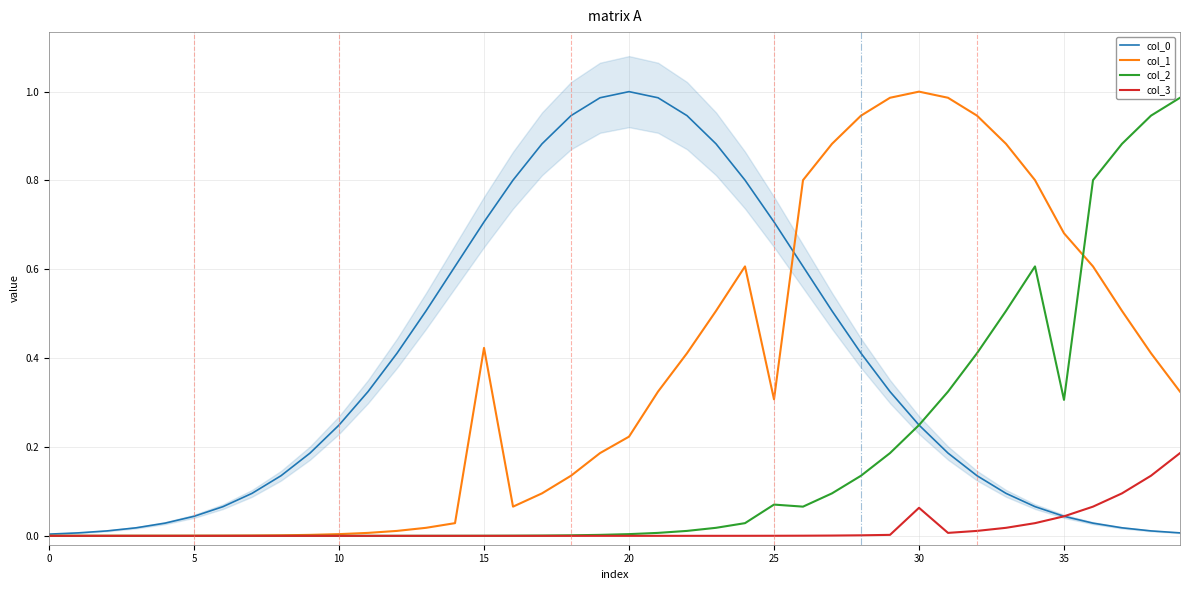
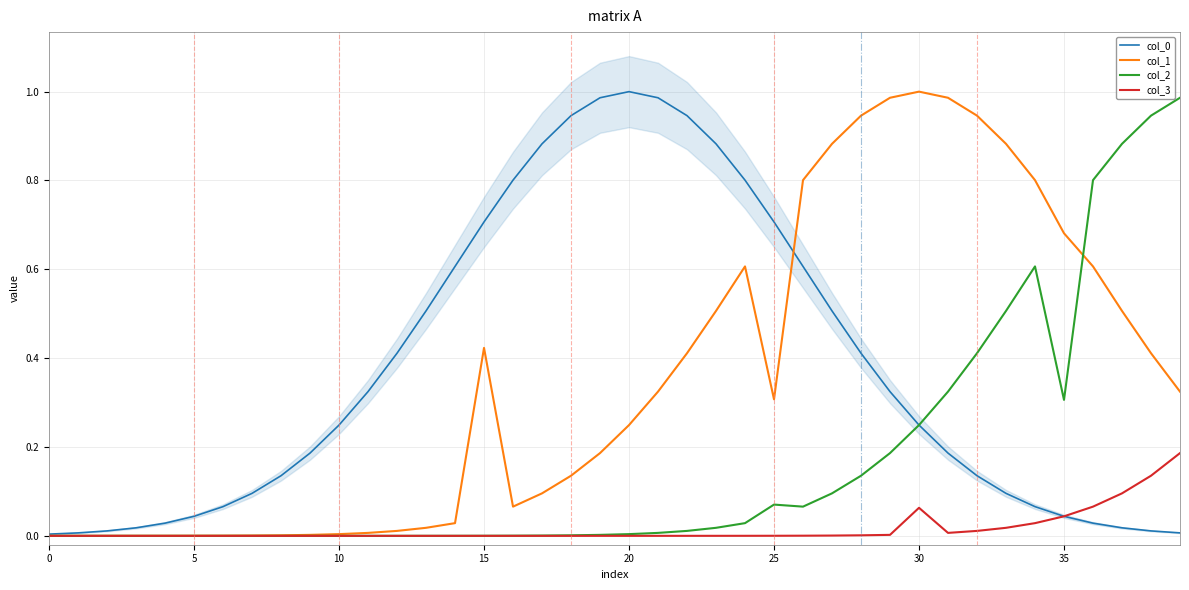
col_1, 20: 0.22 -> 0.25
